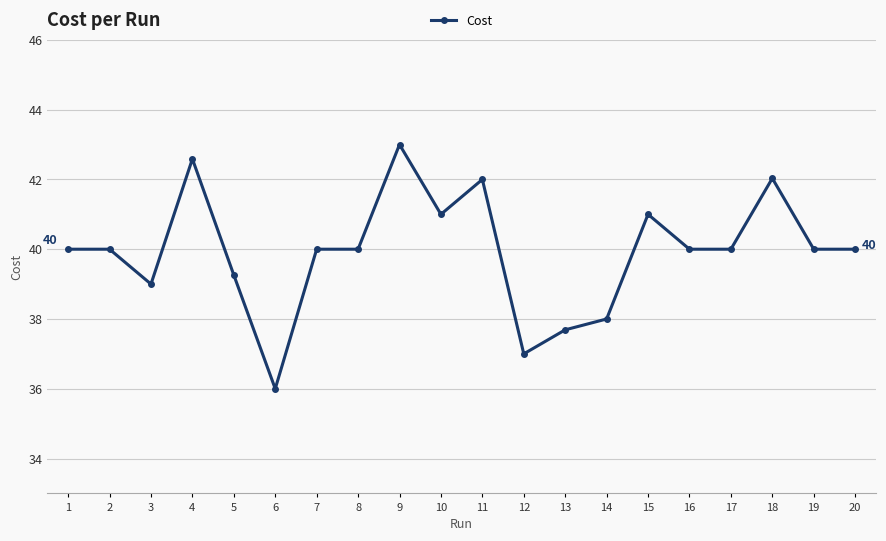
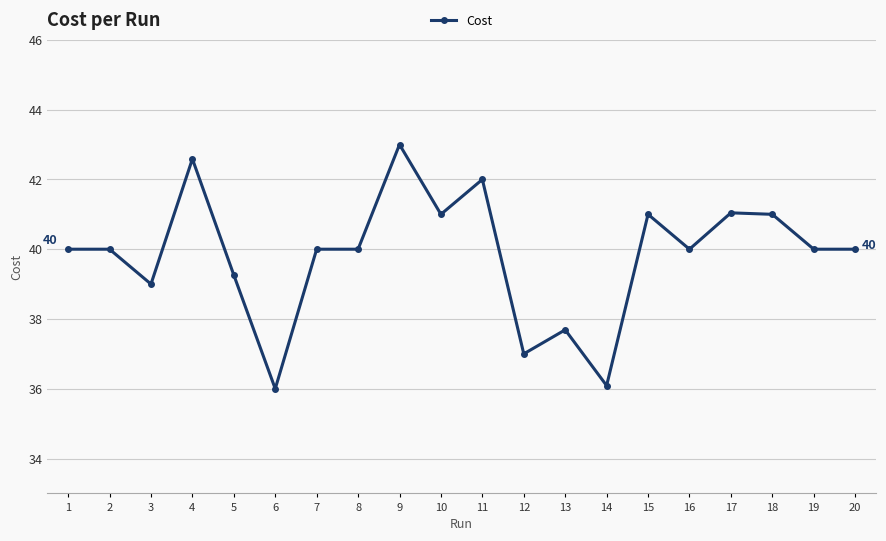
14: 38.0 -> 36.1
17: 40.0 -> 41.0
18: 42.0 -> 41.0
